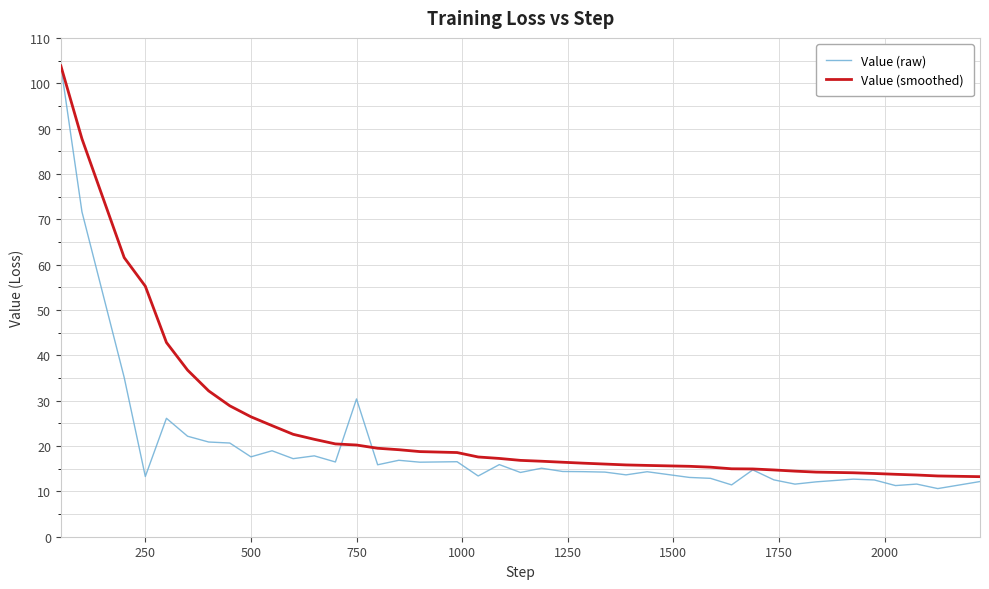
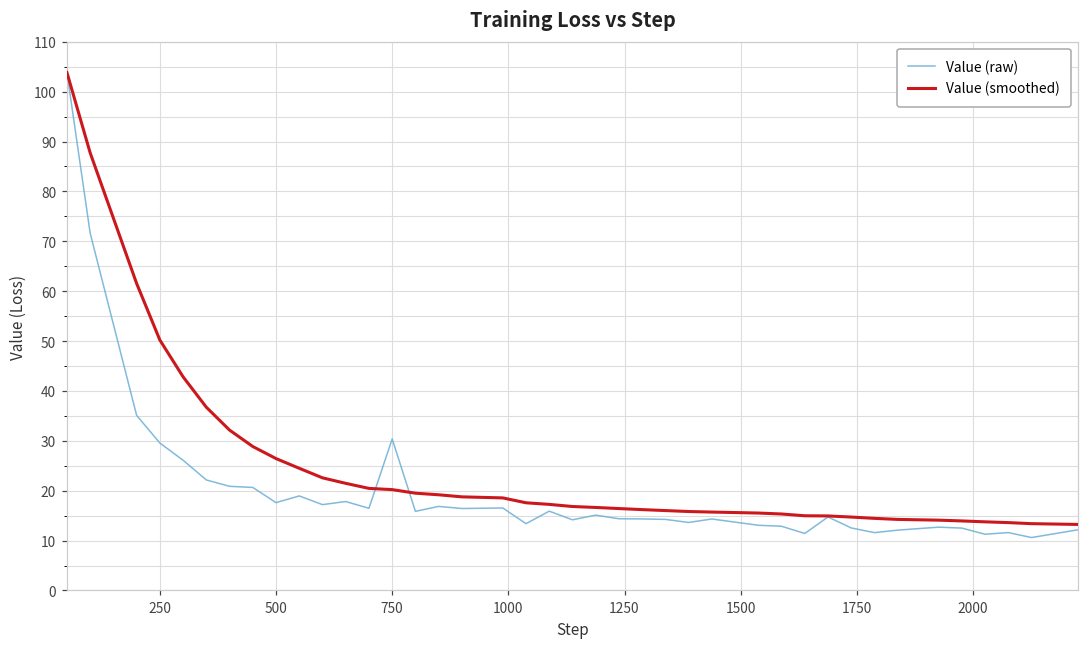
Value (raw), 250: 13 -> 30
Value (smoothed), 250: 55 -> 50
